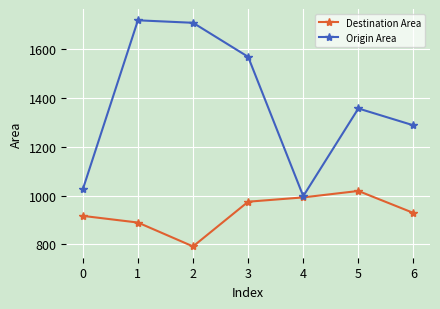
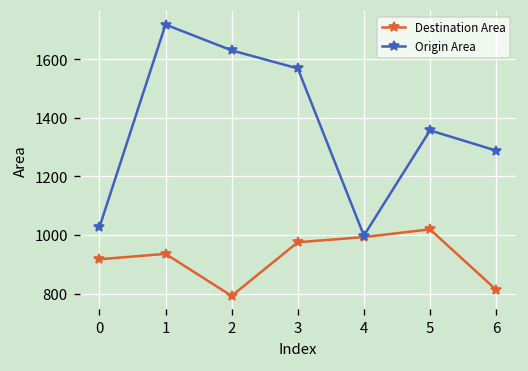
Destination Area, 1: 890 -> 940
Origin Area, 2: 1710 -> 1630
Destination Area, 6: 930 -> 810
